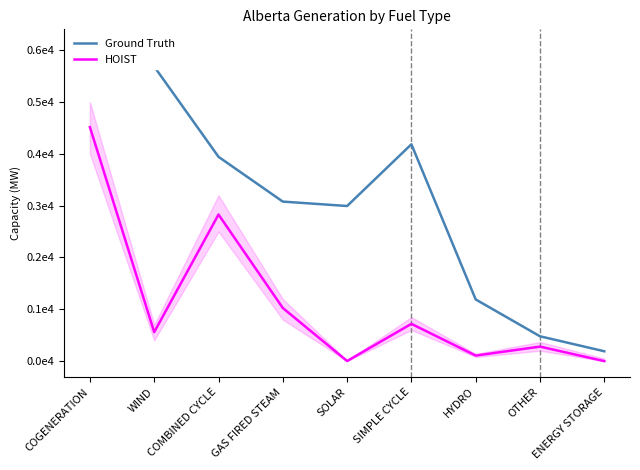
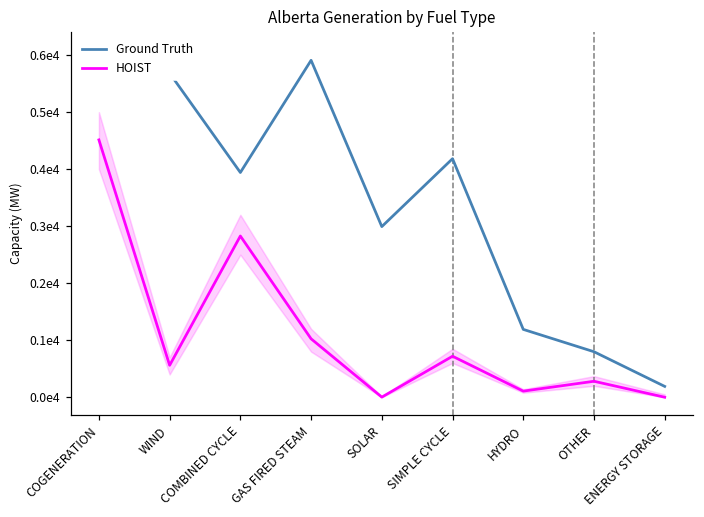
Ground Truth, GAS FIRED STEAM: 3100 -> 5900
Ground Truth, OTHER: 500 -> 800
